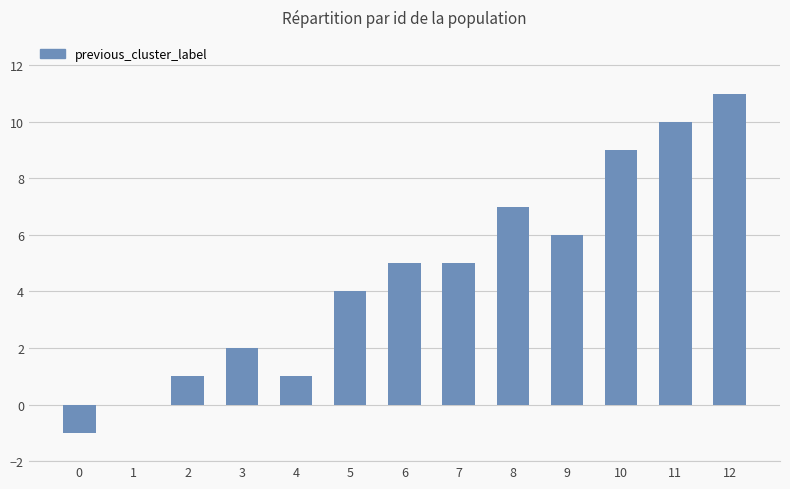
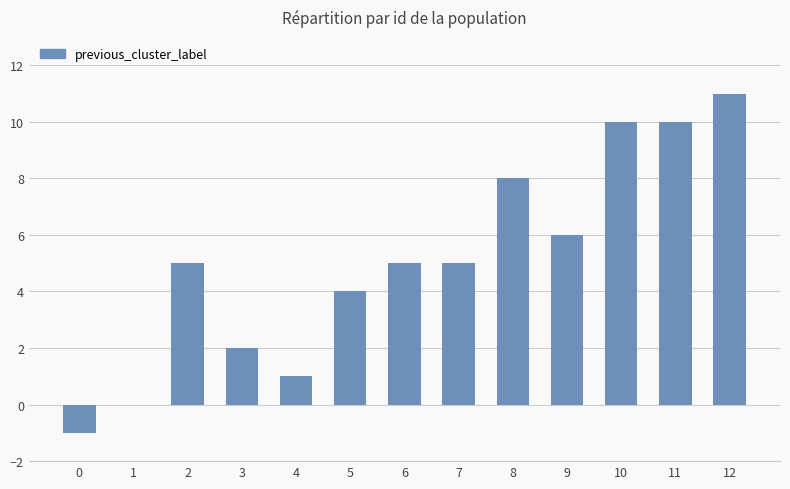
2: 1 -> 5
8: 7 -> 8
10: 9 -> 10
